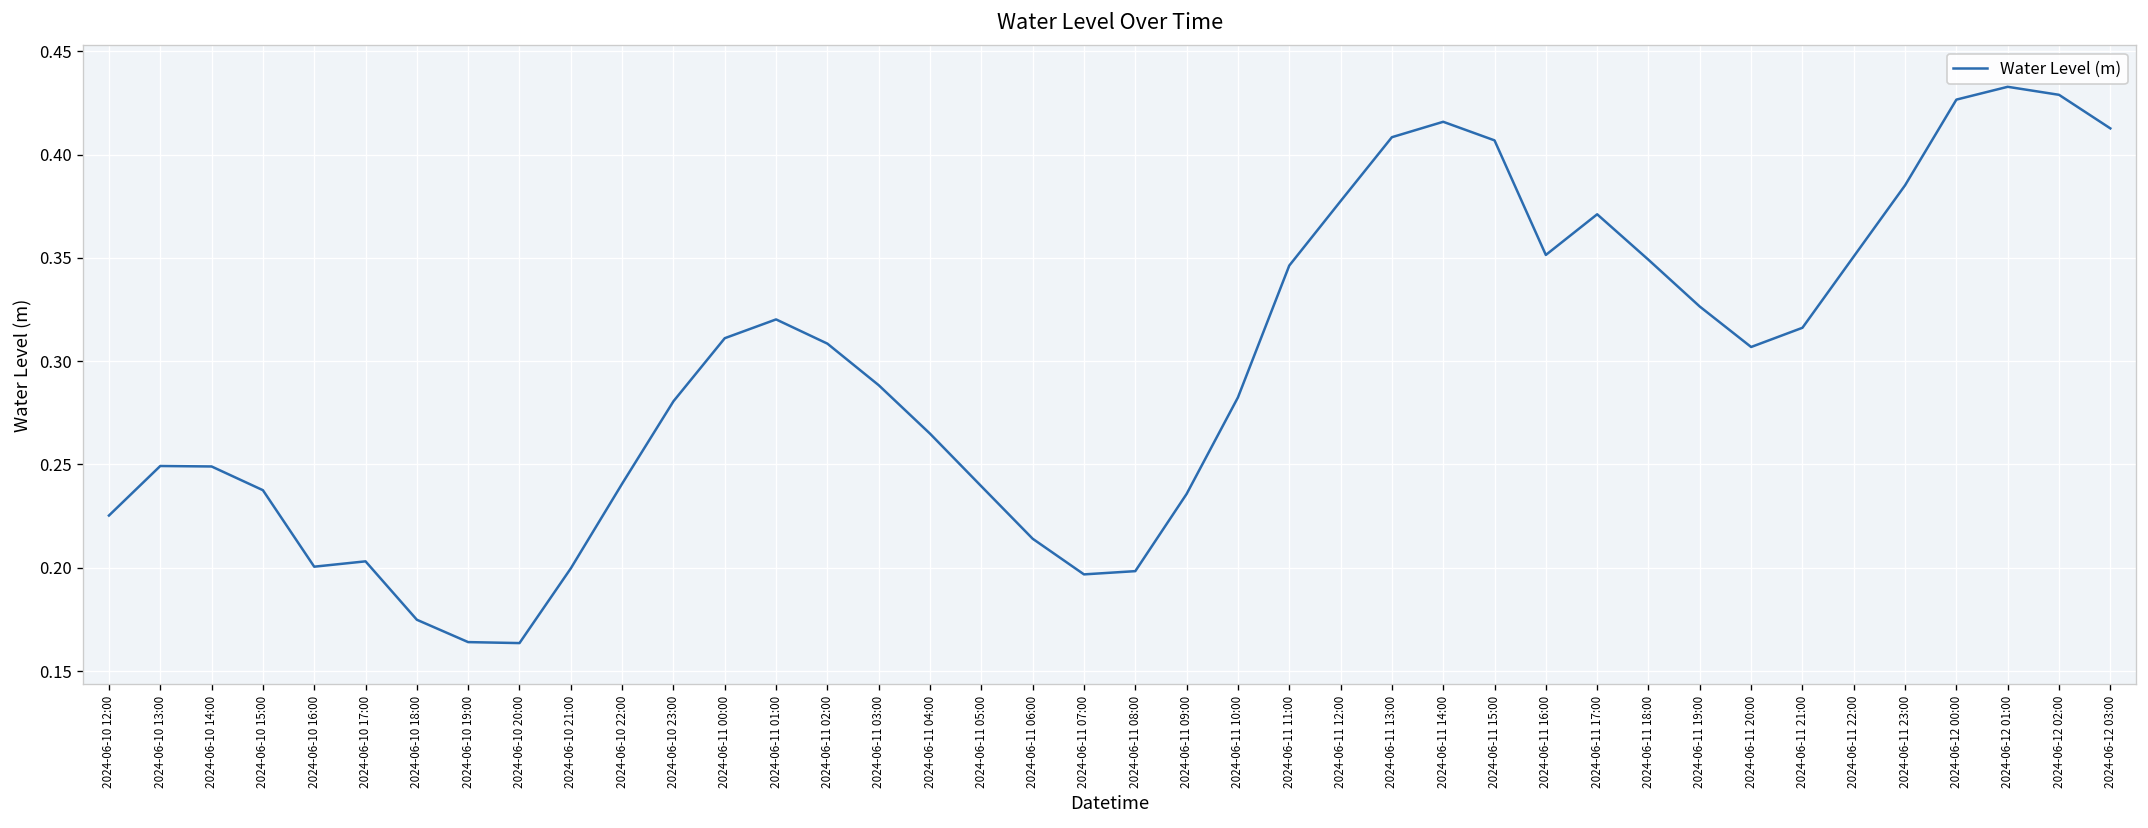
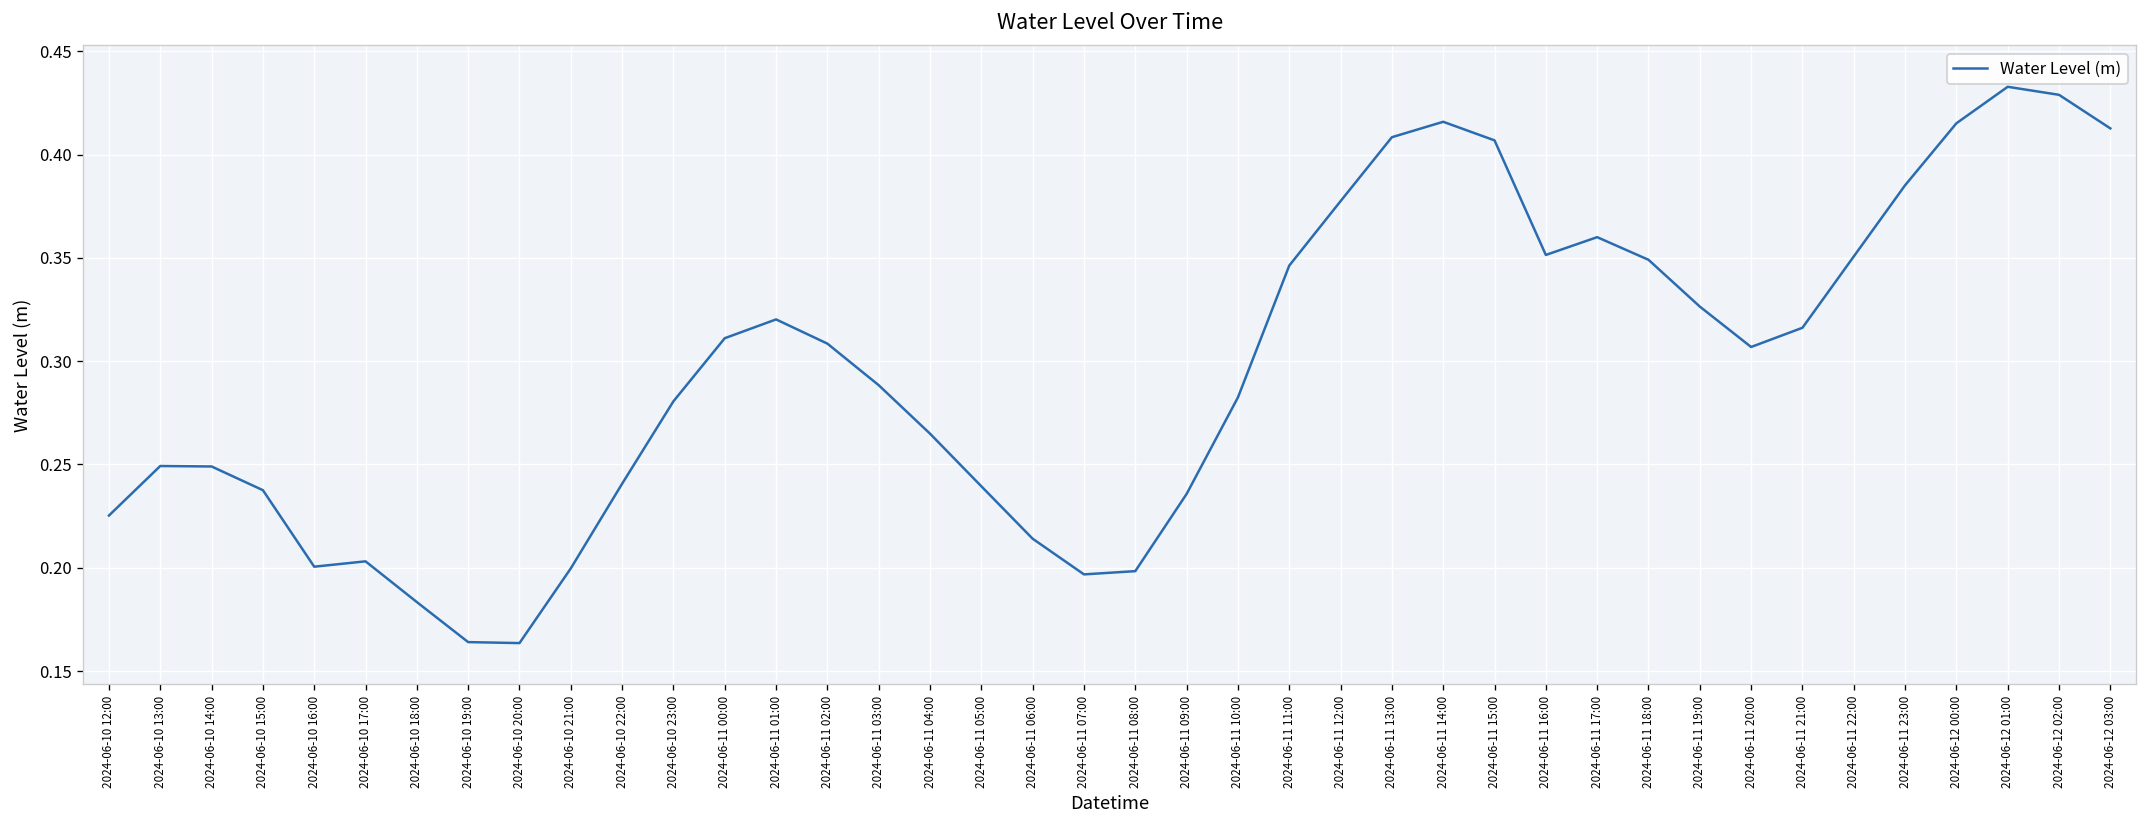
2024-06-10 18:00: 0.175 -> 0.183
2024-06-11 17:00: 0.371 -> 0.360
2024-06-12 00:00: 0.427 -> 0.415
